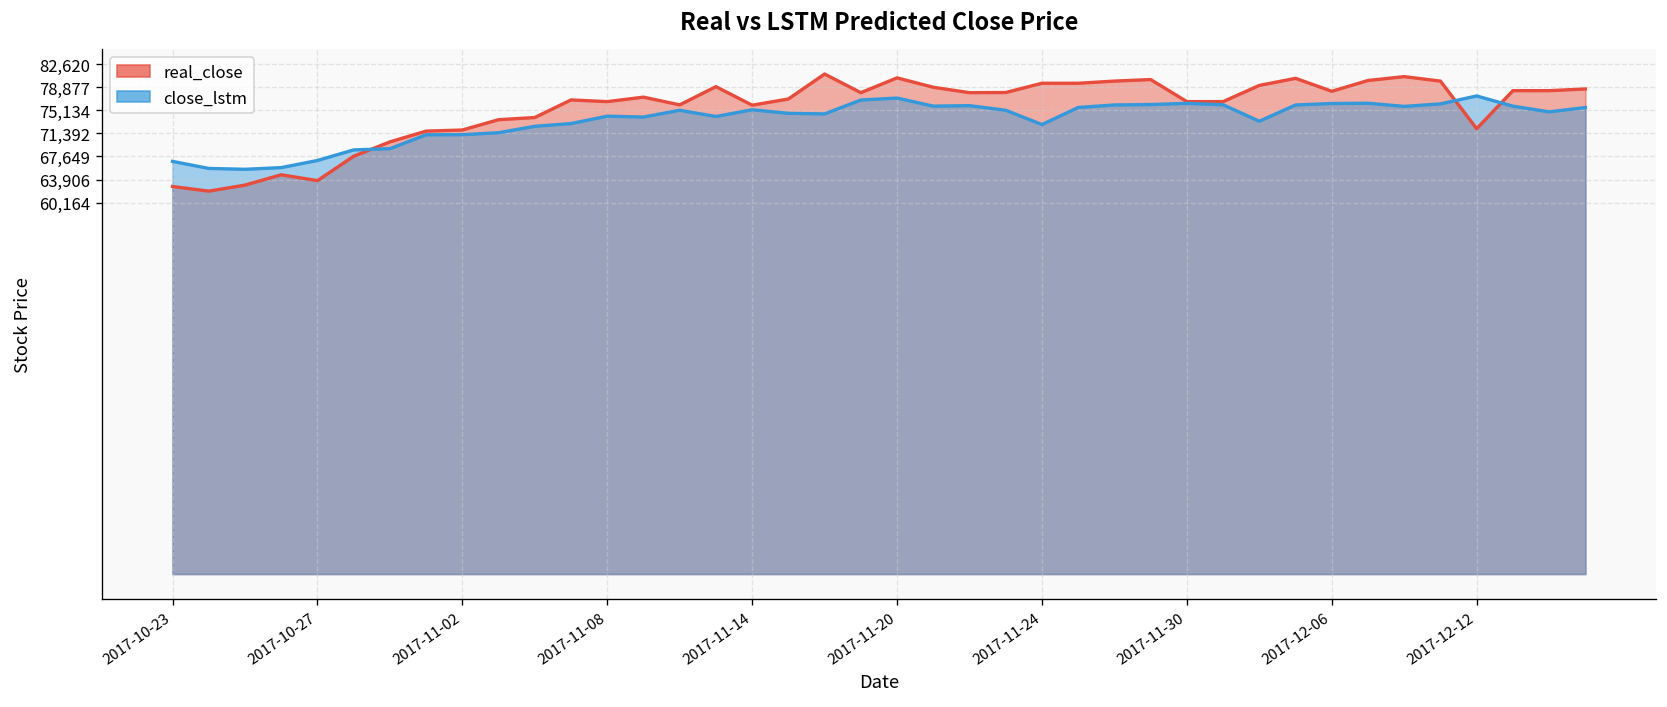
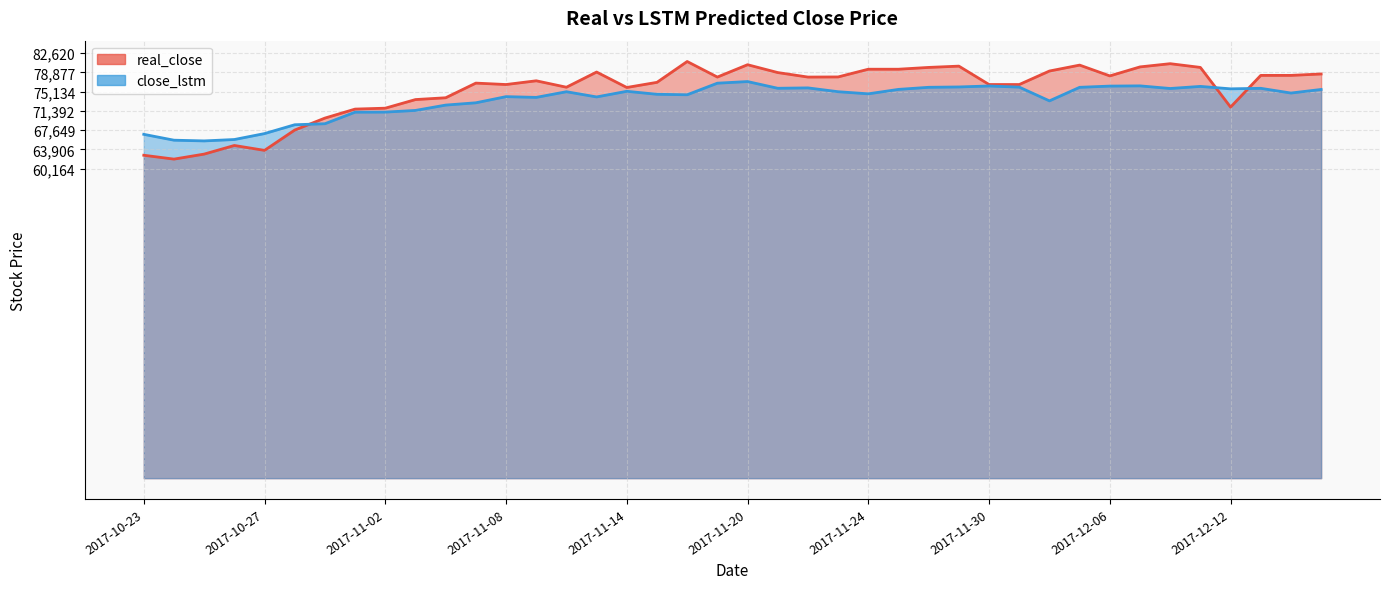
close_lstm, 2017-11-24: 73,000 -> 75,000
close_lstm, 2017-12-12: 77,000 -> 76,000
